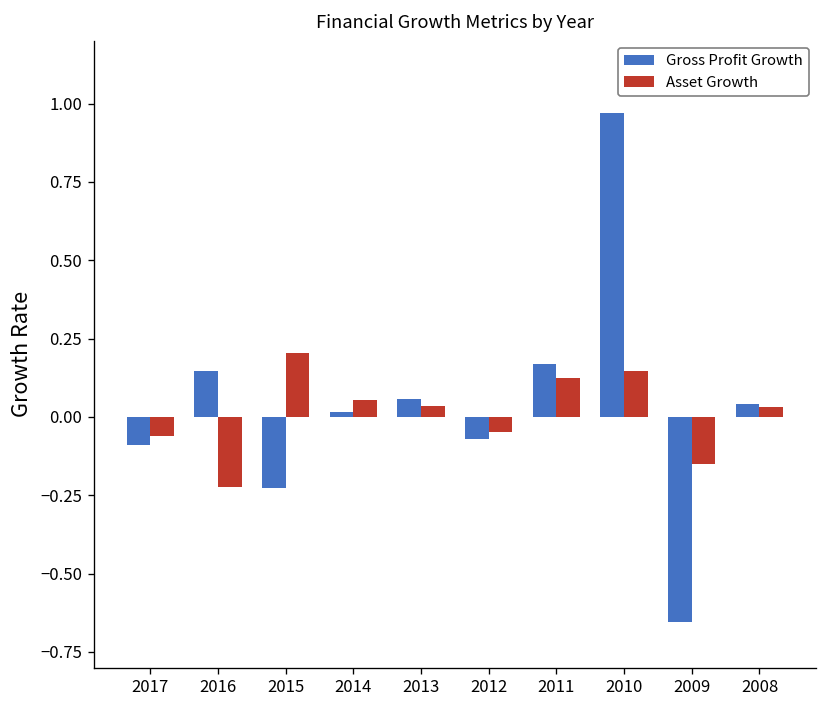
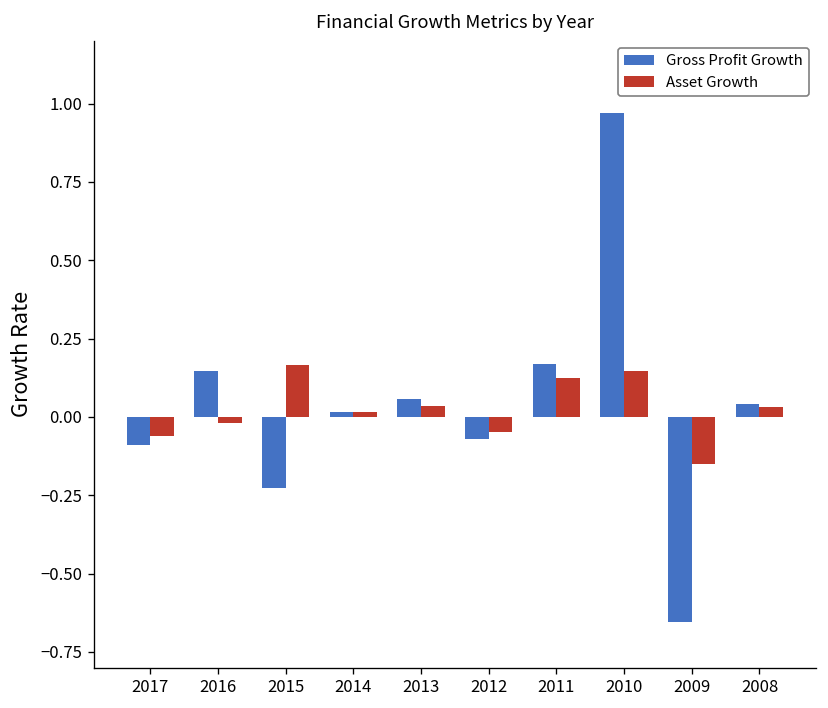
Asset Growth, 2016: -0.22 -> -0.02
Asset Growth, 2015: 0.21 -> 0.17
Asset Growth, 2014: 0.05 -> 0.02
